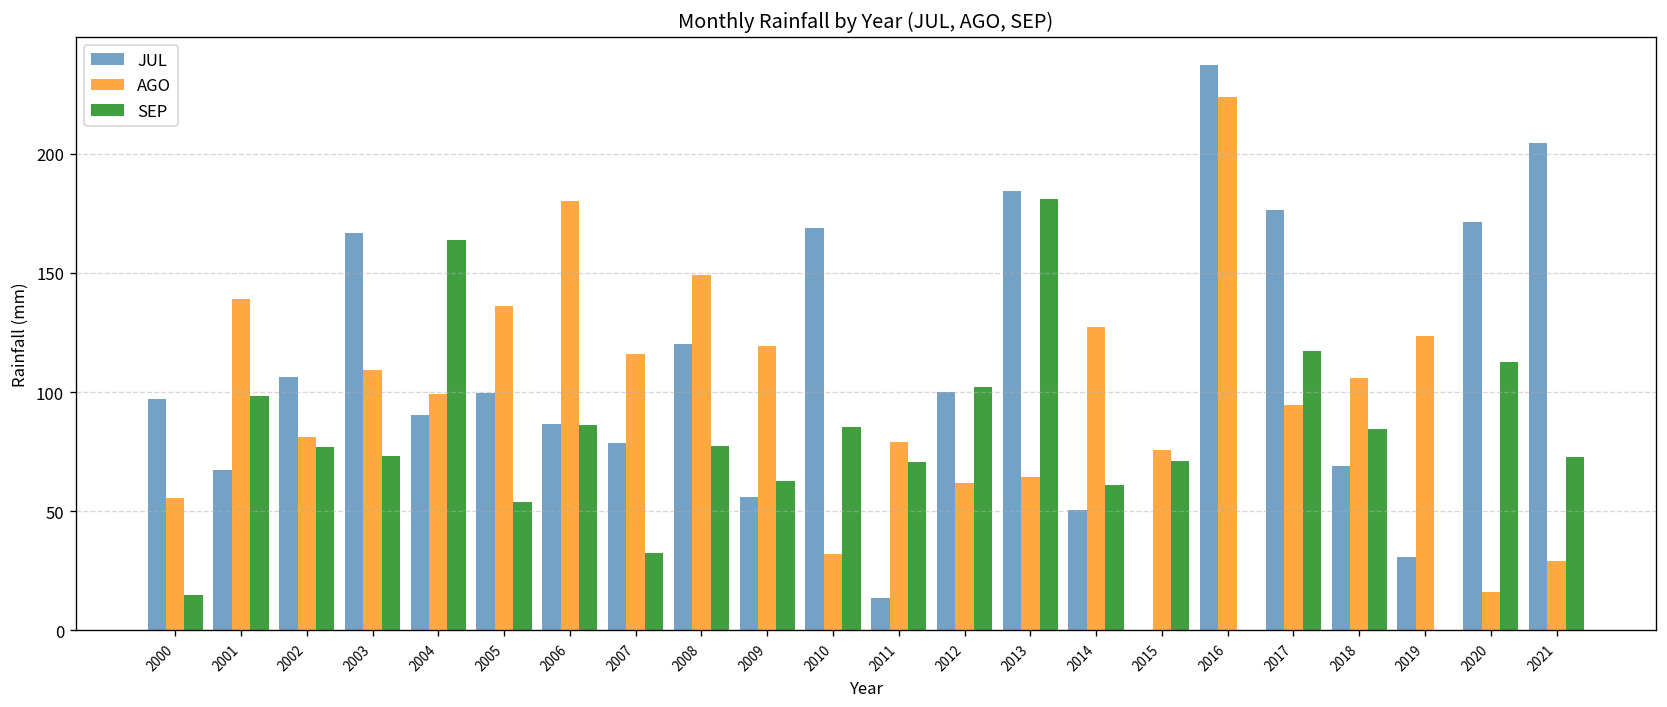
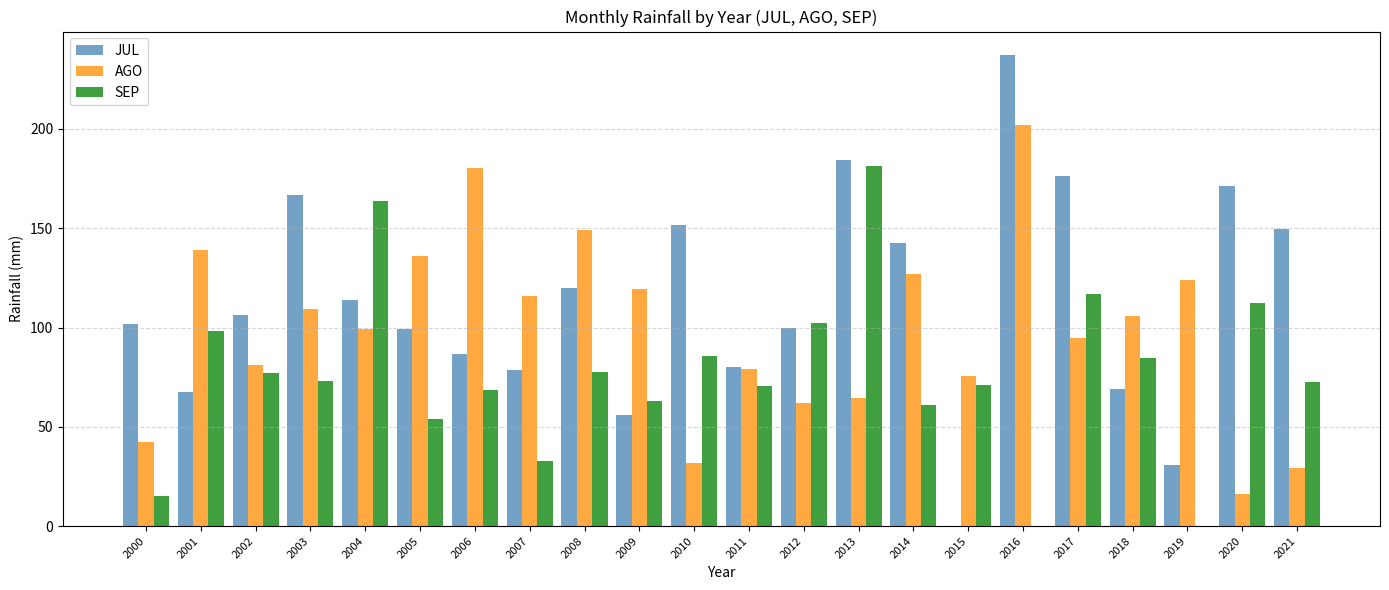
JUL, 2000: 97 -> 102
AGO, 2000: 56 -> 43
JUL, 2004: 91 -> 114
SEP, 2006: 86 -> 68
JUL, 2010: 169 -> 152
JUL, 2011: 14 -> 80
JUL, 2014: 51 -> 142
AGO, 2016: 224 -> 202
JUL, 2021: 205 -> 149
